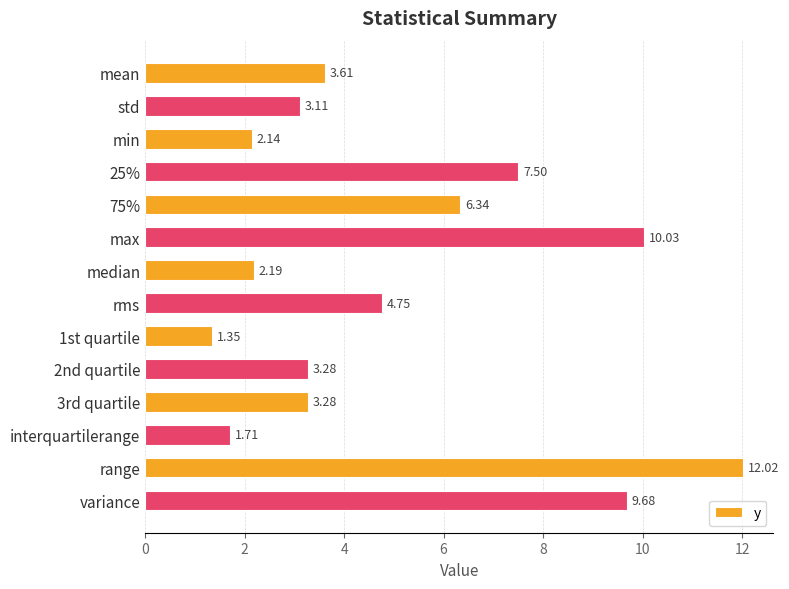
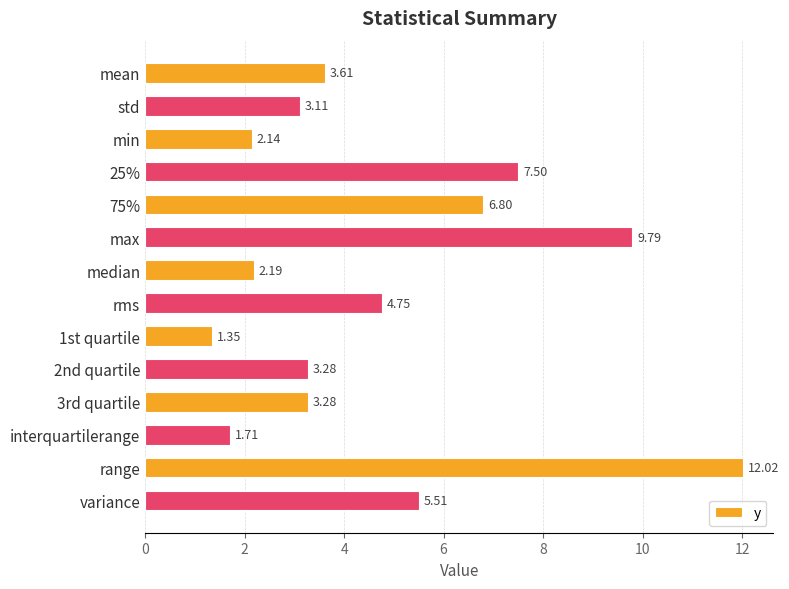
75%: 6.34 -> 6.80
max: 10.03 -> 9.79
variance: 9.68 -> 5.51
